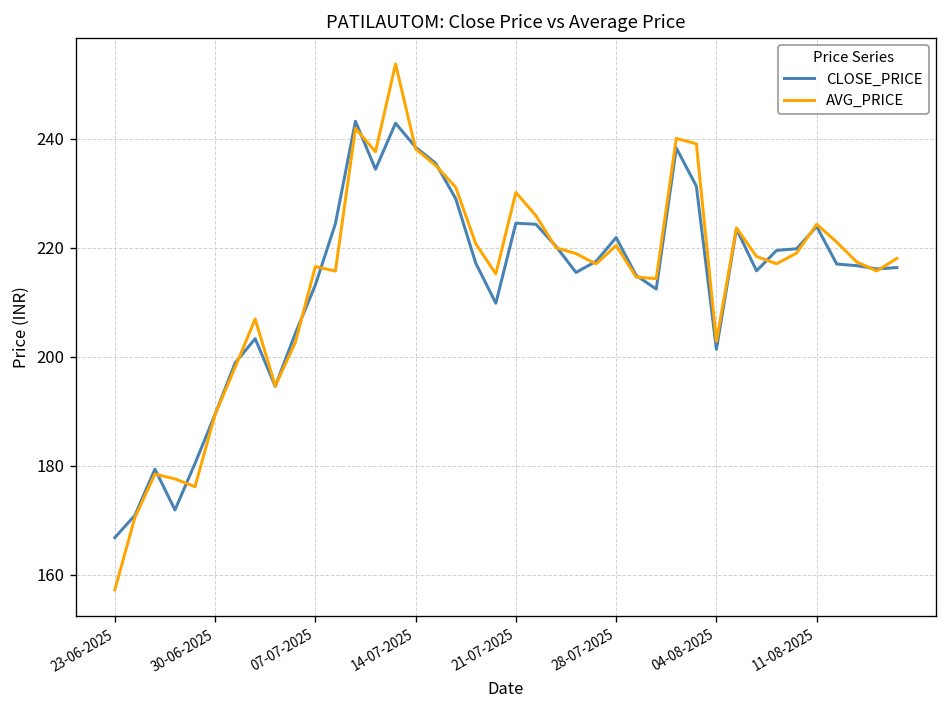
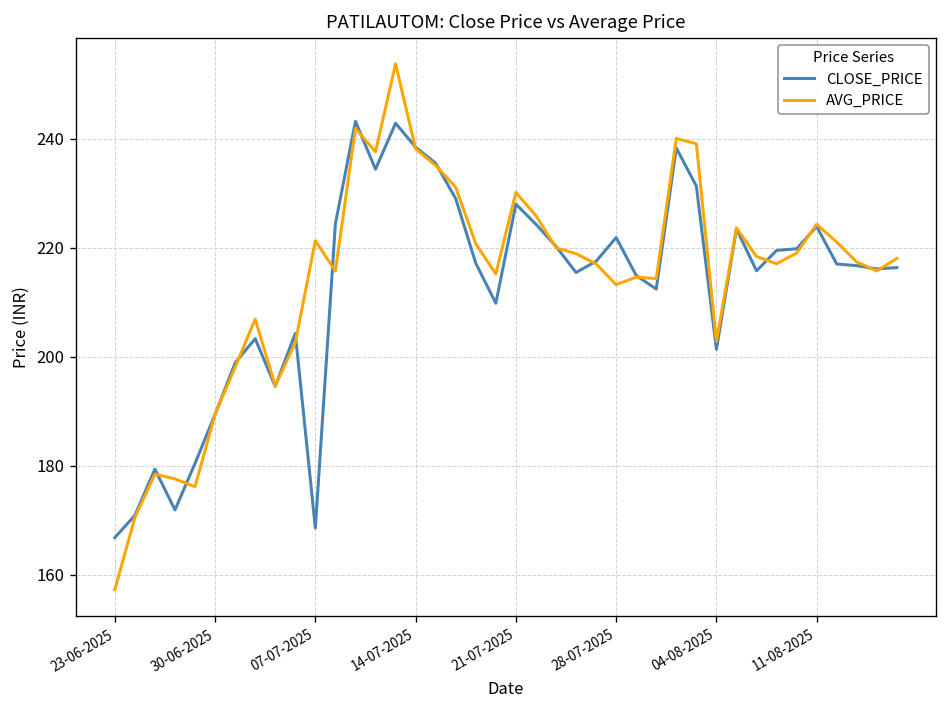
CLOSE_PRICE, 07-07-2025: 213 -> 169
AVG_PRICE, 07-07-2025: 217 -> 221
CLOSE_PRICE, 21-07-2025: 225 -> 228
AVG_PRICE, 28-07-2025: 220 -> 213
